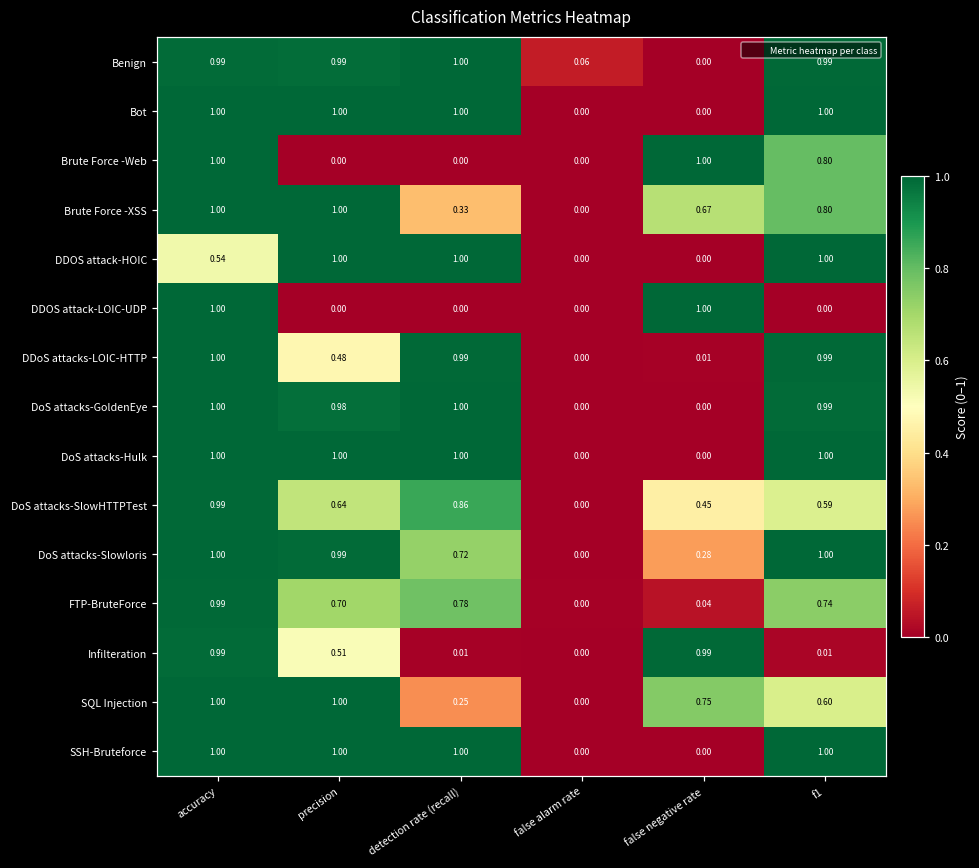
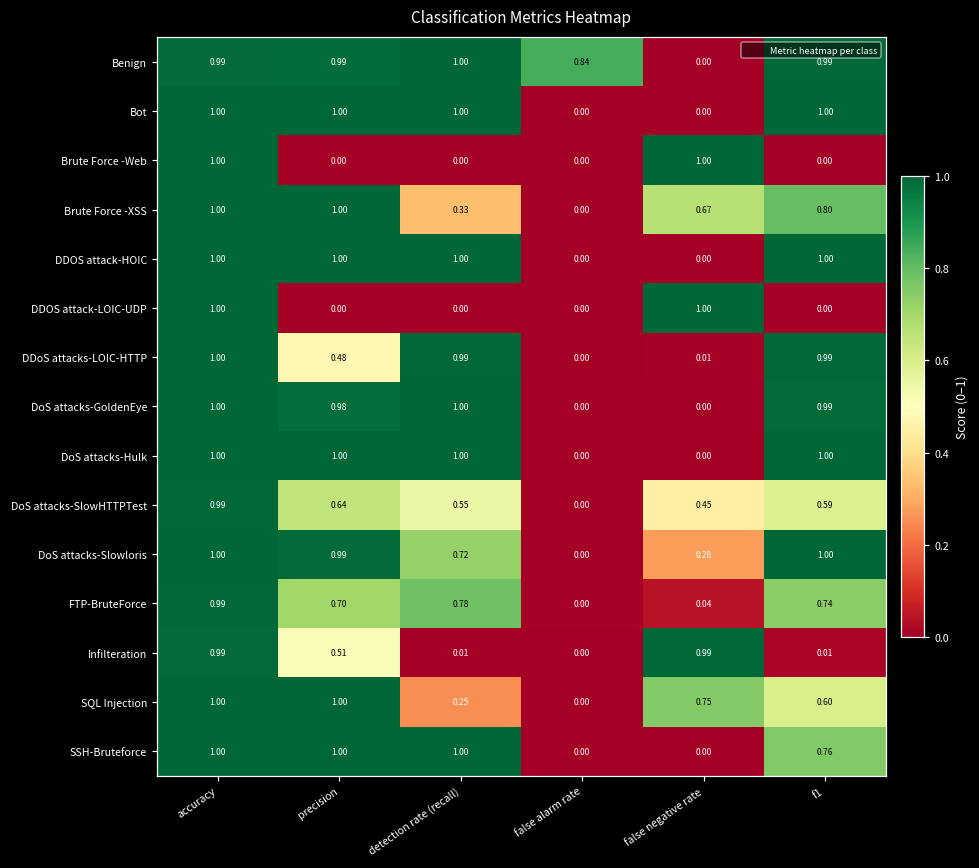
Benign, false alarm rate: 0.06 -> 0.84
Brute Force -Web, f1: 0.80 -> 0.00
DDOS attack-HOIC, accuracy: 0.54 -> 1.00
DoS attacks-SlowHTTPTest, detection rate (recall): 0.86 -> 0.55
SSH-Bruteforce, f1: 1.00 -> 0.76
